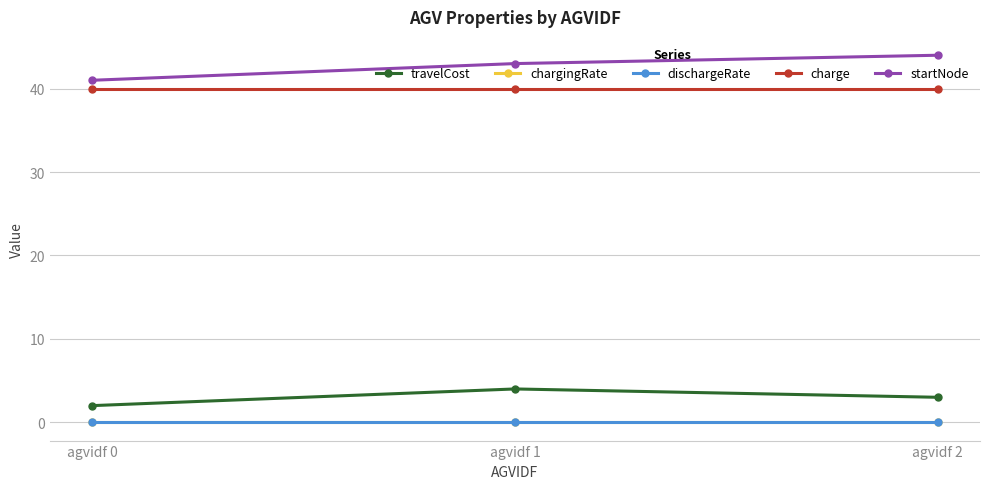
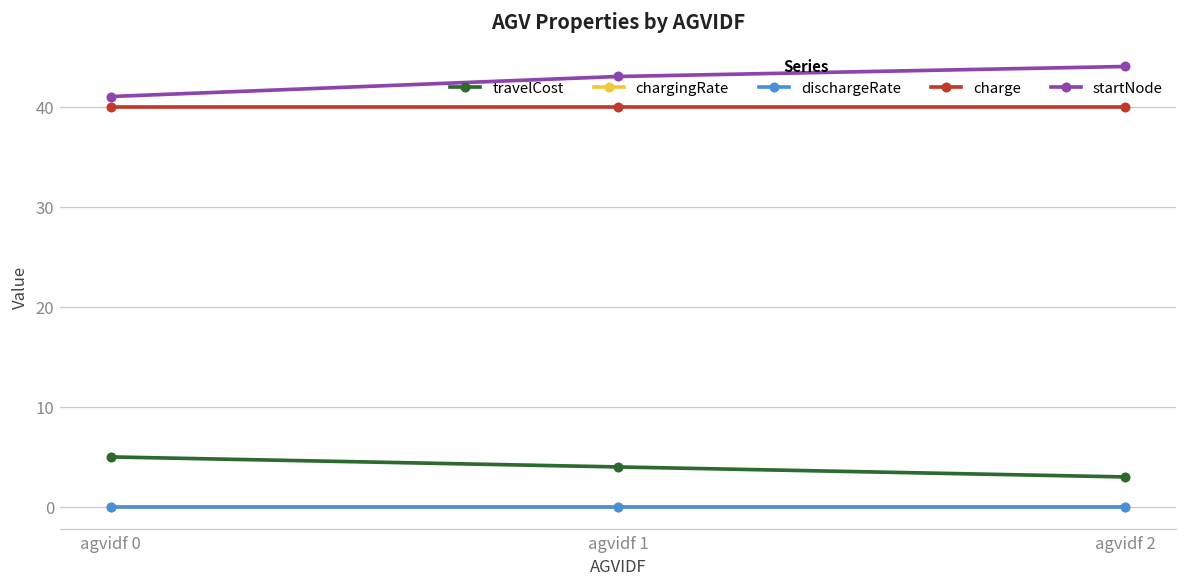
travelCost, agvidf 0: 2 -> 5
